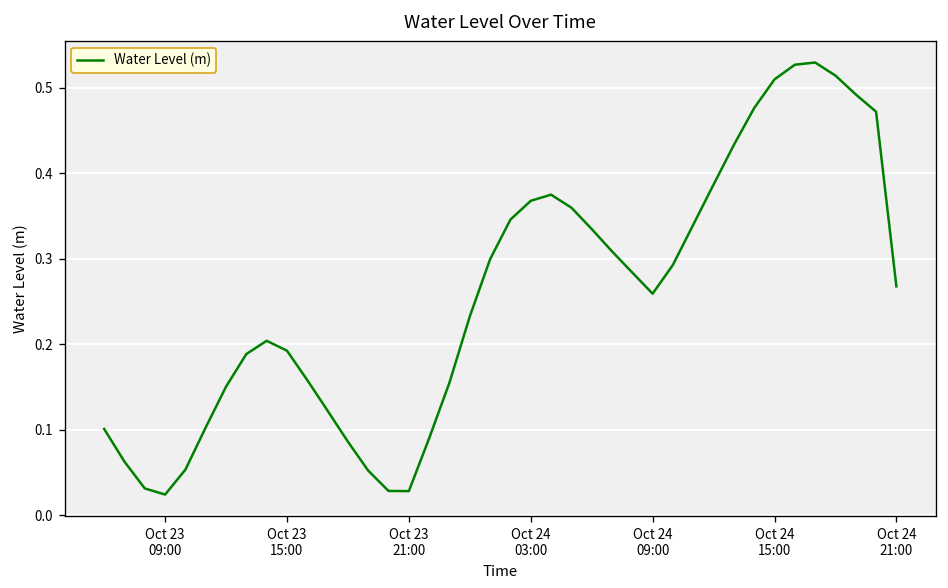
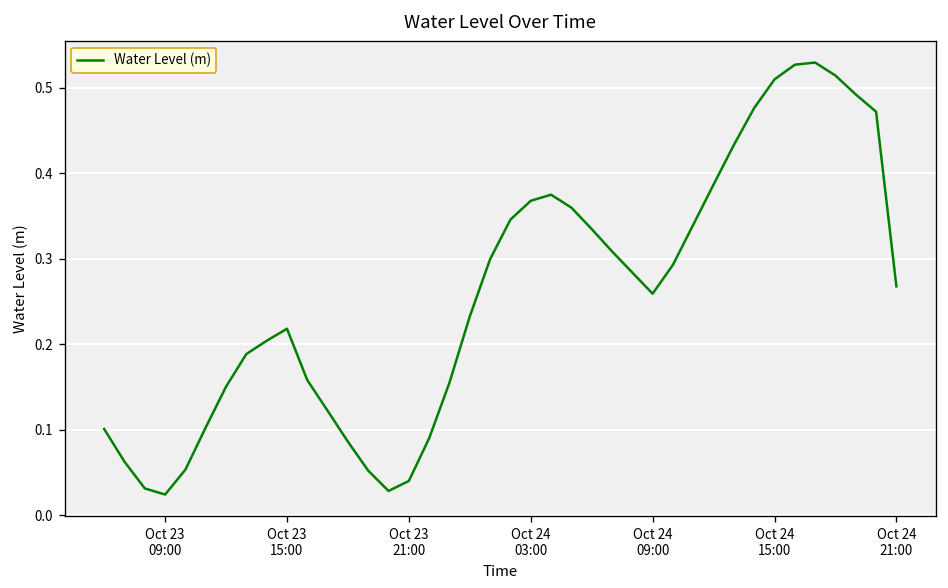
Oct 23 15:00: 0.19 -> 0.22
Oct 23 21:00: 0.03 -> 0.04
